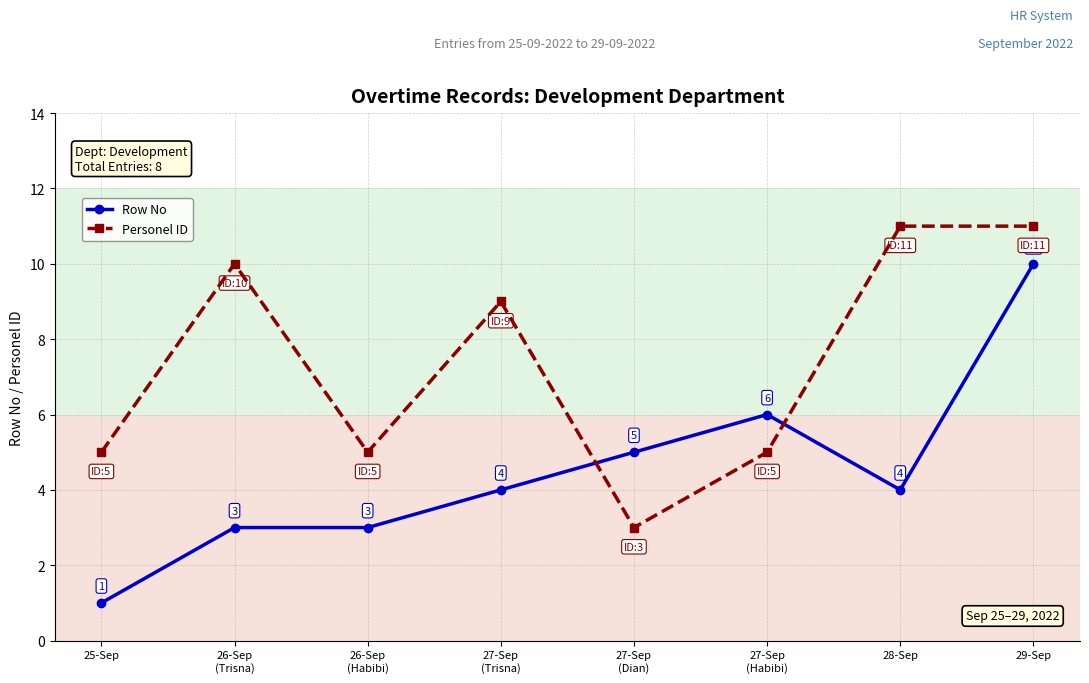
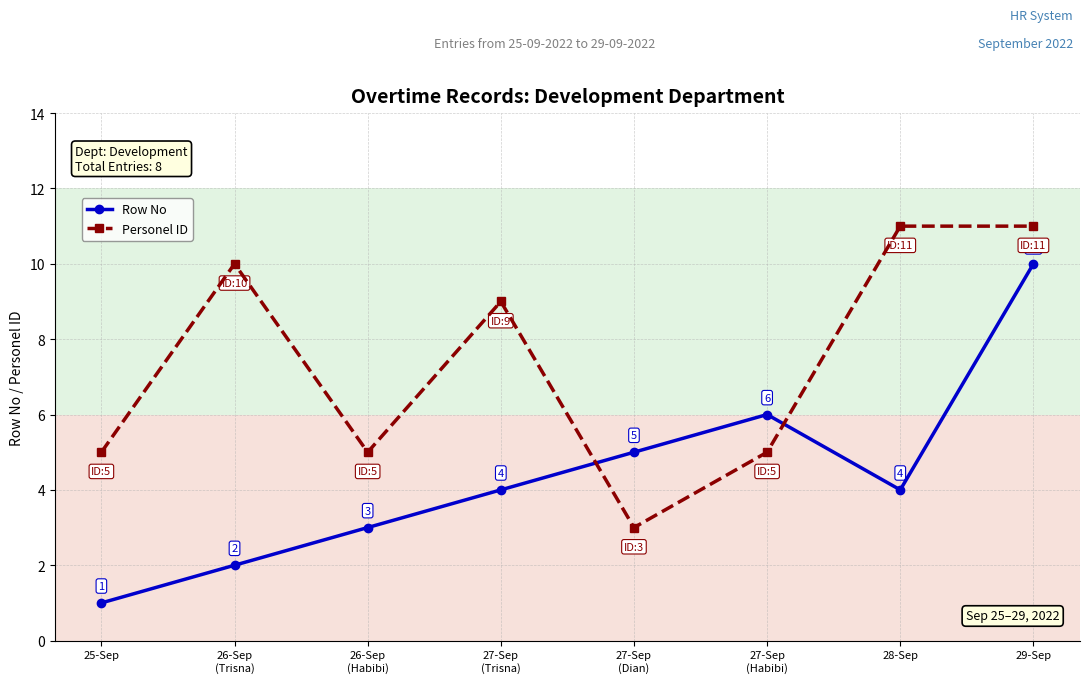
Row No, 26-Sep (Trisna): 3 -> 2
